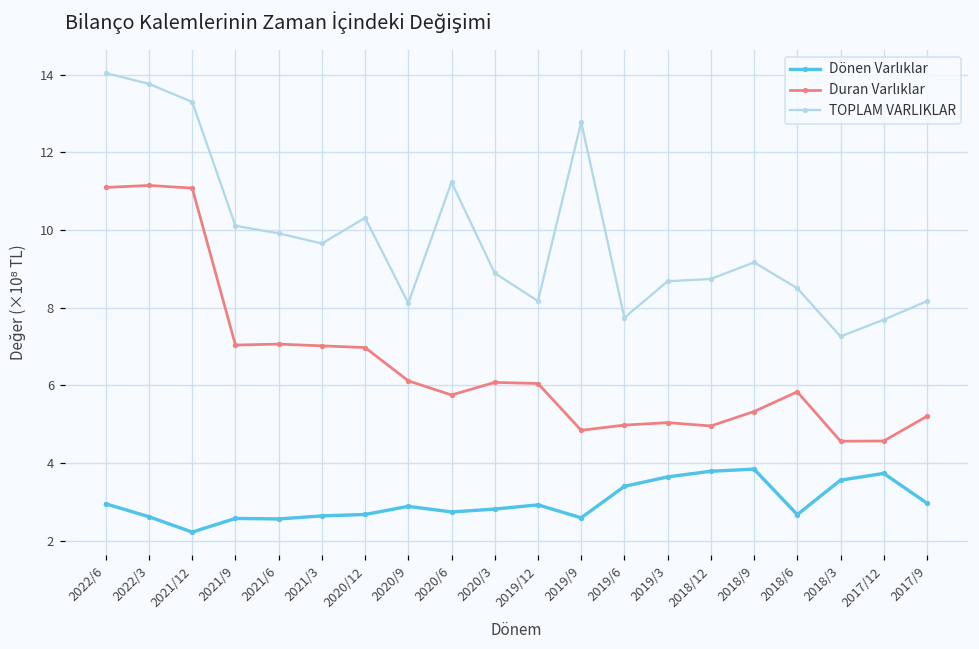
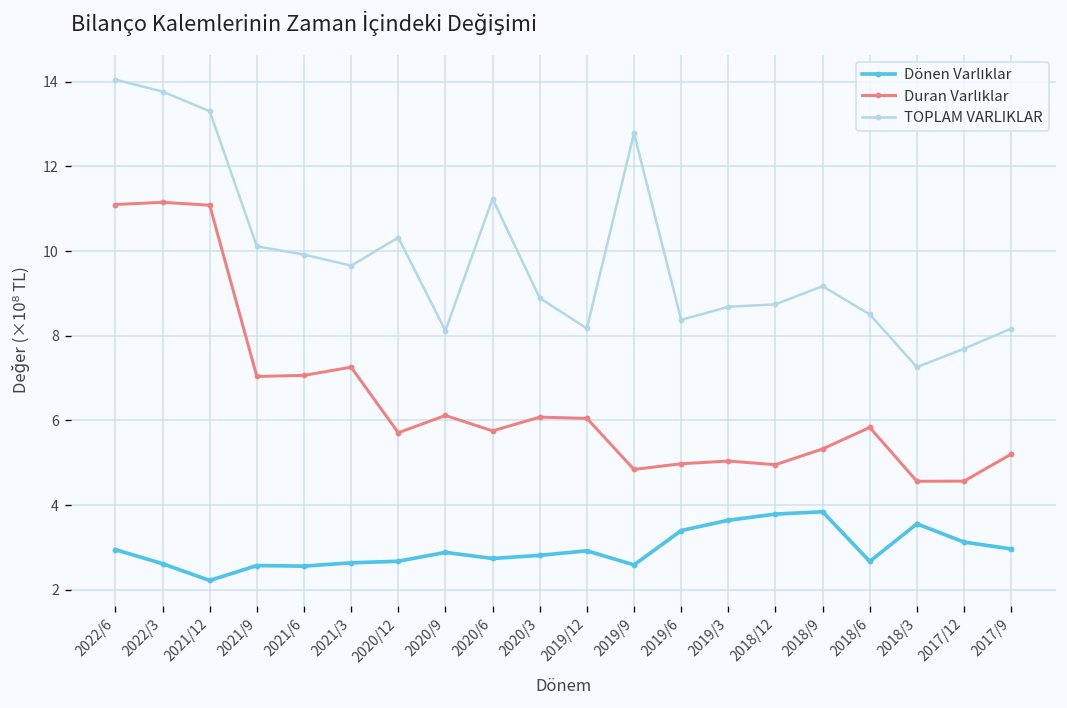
Duran Varlıklar, 2021/3: 7.0 -> 7.3
Duran Varlıklar, 2020/12: 7.0 -> 5.7
TOPLAM VARLIKLAR, 2019/6: 7.7 -> 8.4
Dönen Varlıklar, 2017/12: 3.7 -> 3.1
